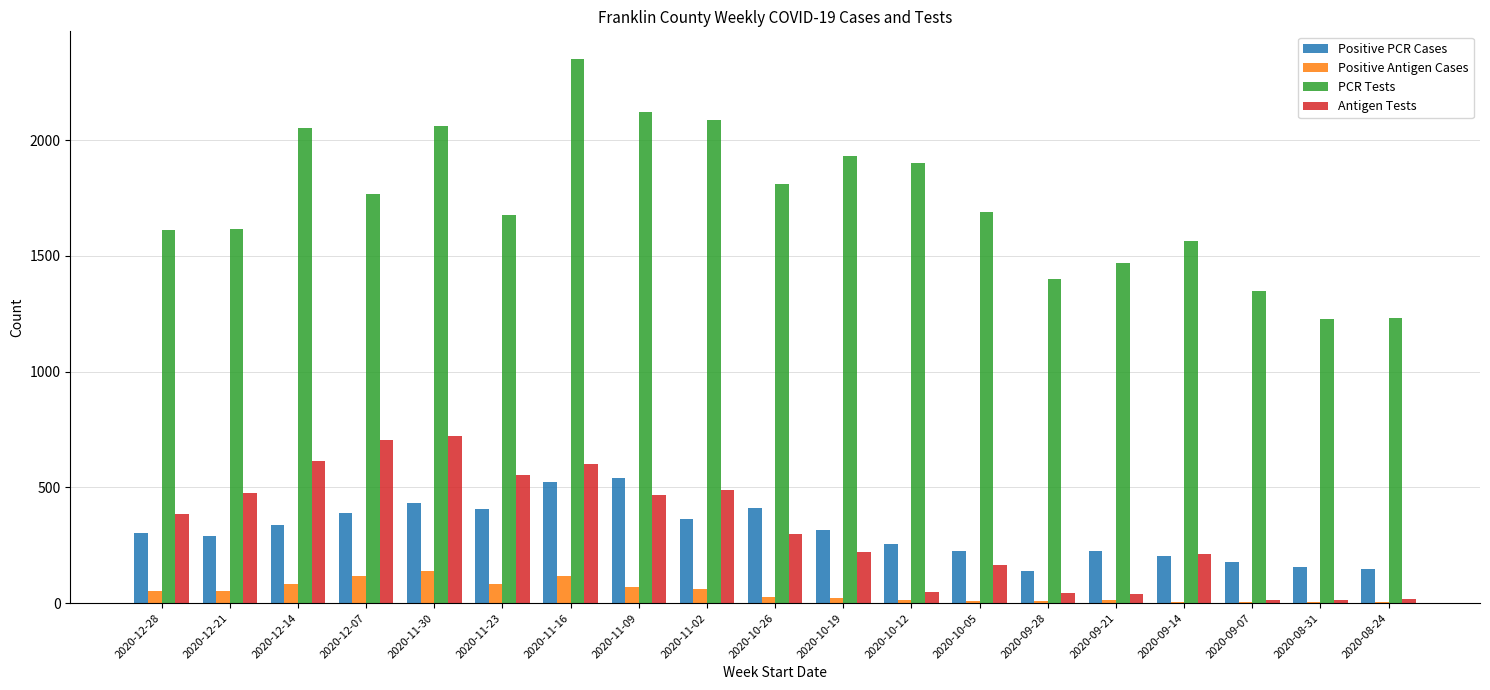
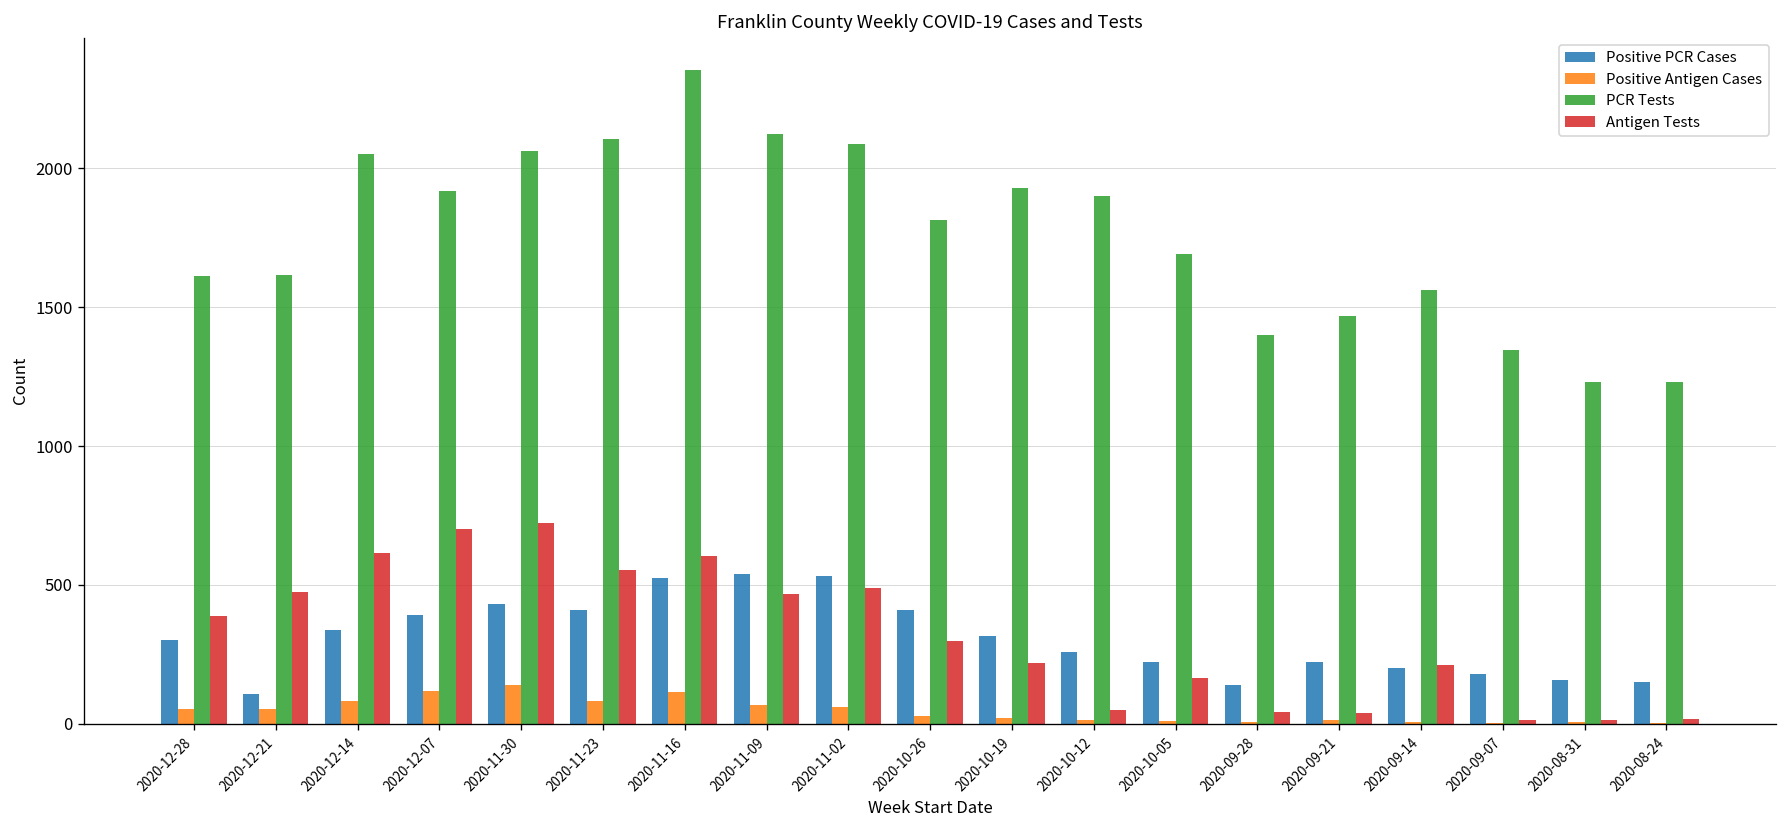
Positive PCR Cases, 2020-12-21: 290 -> 110
PCR Tests, 2020-12-07: 1770 -> 1920
PCR Tests, 2020-11-23: 1680 -> 2110
Positive PCR Cases, 2020-11-02: 360 -> 530
